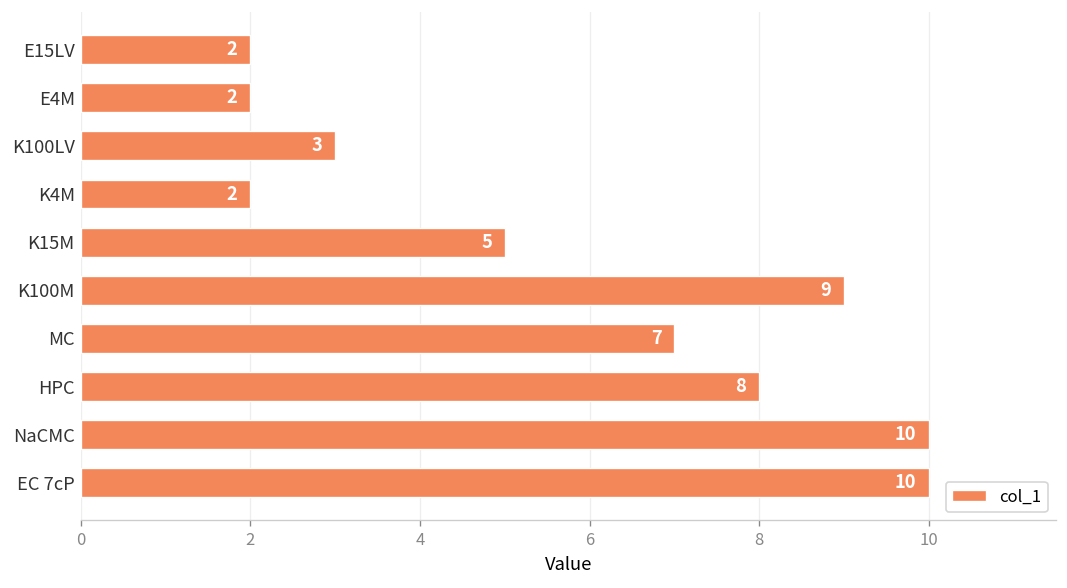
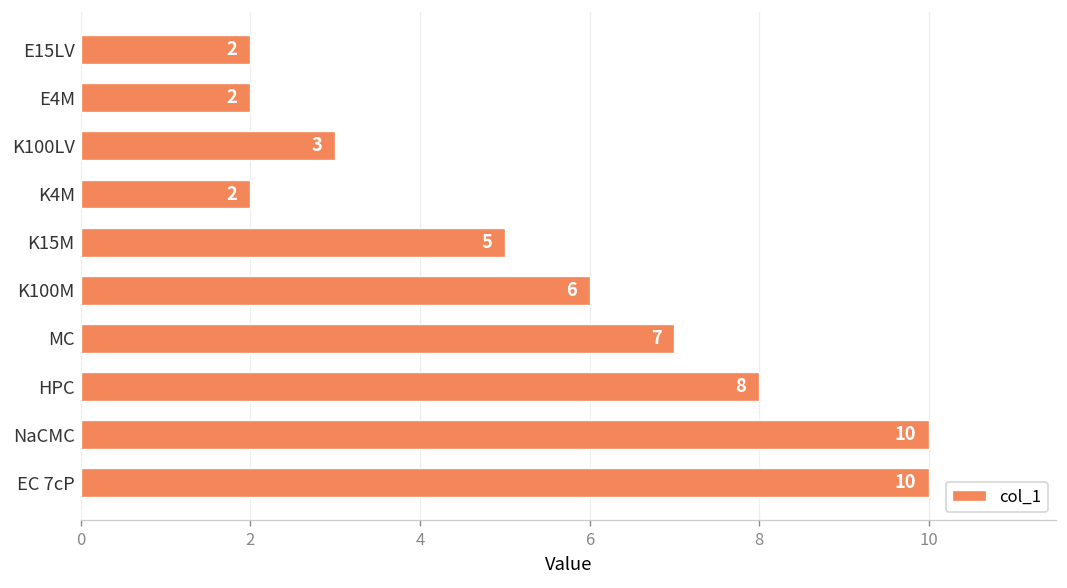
K100M: 9 -> 6
